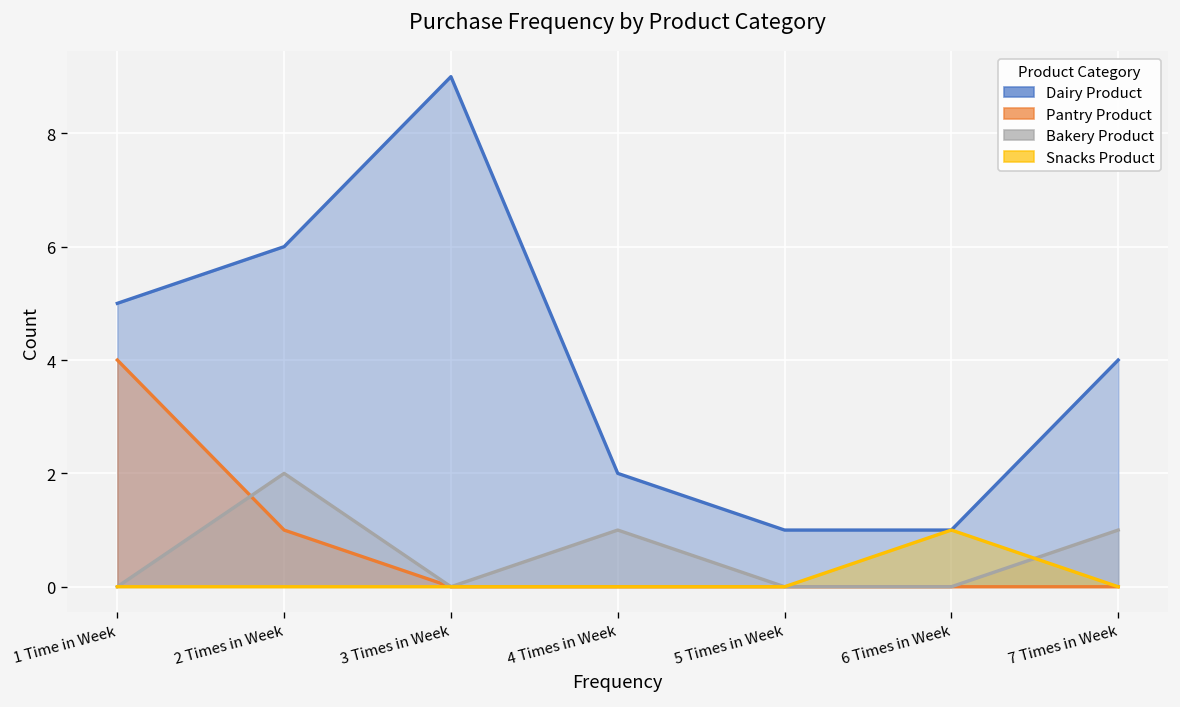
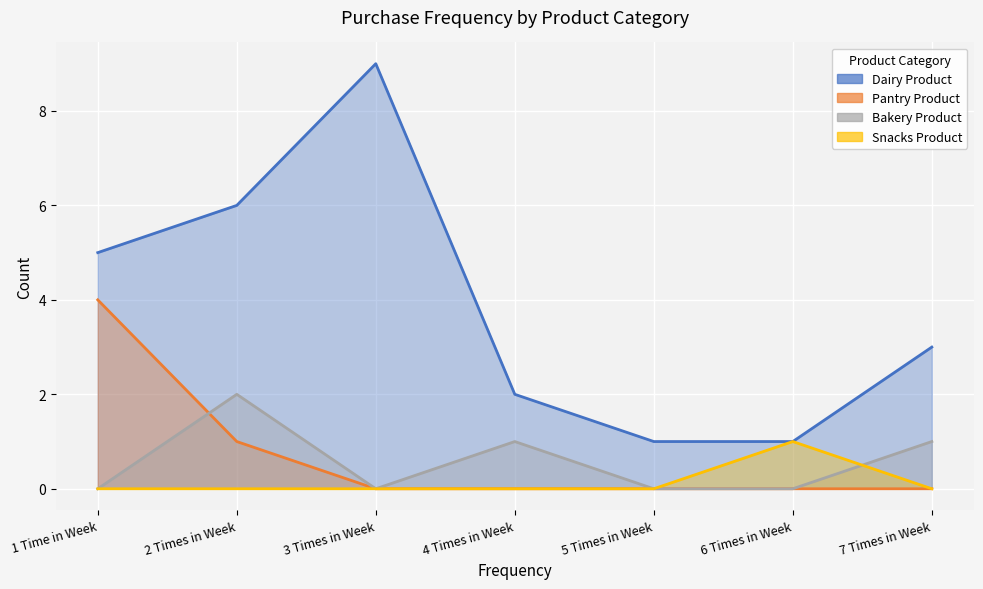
Dairy Product, 7 Times in Week: 4 -> 3
